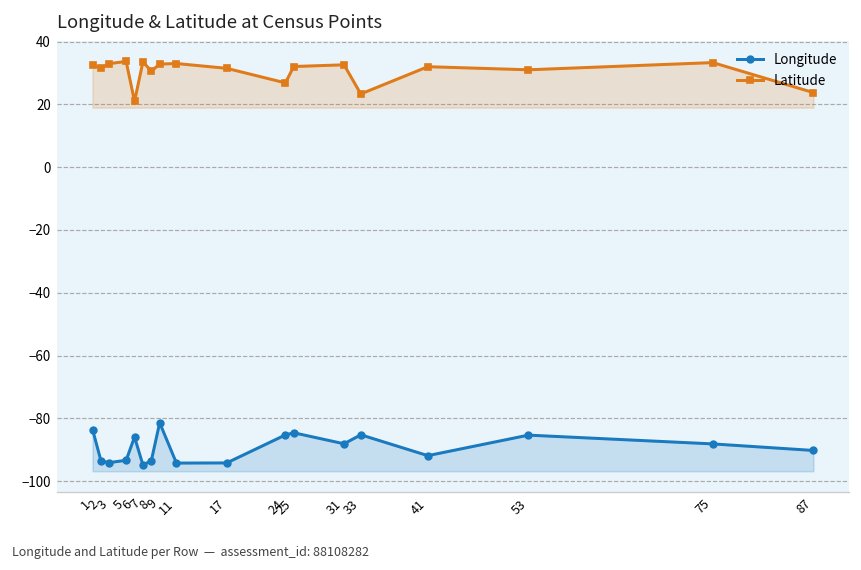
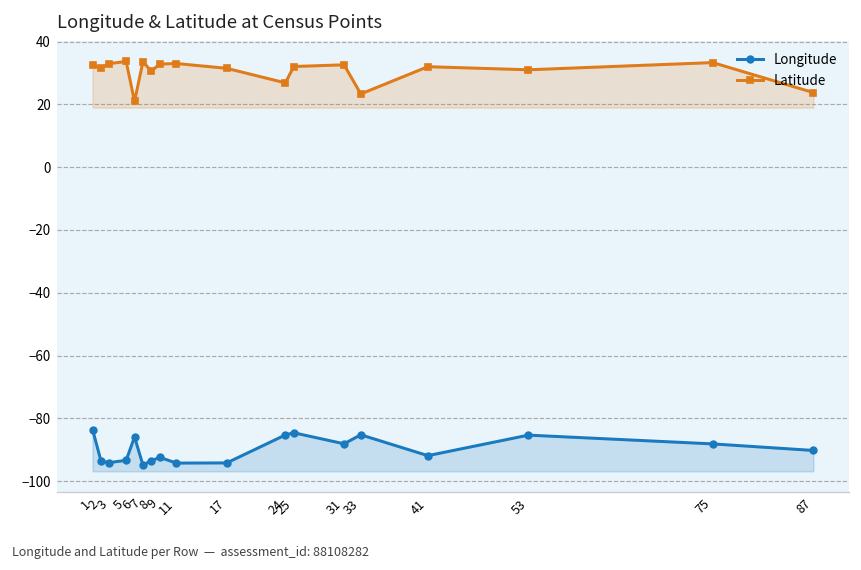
Longitude, 9: -81 -> -92
